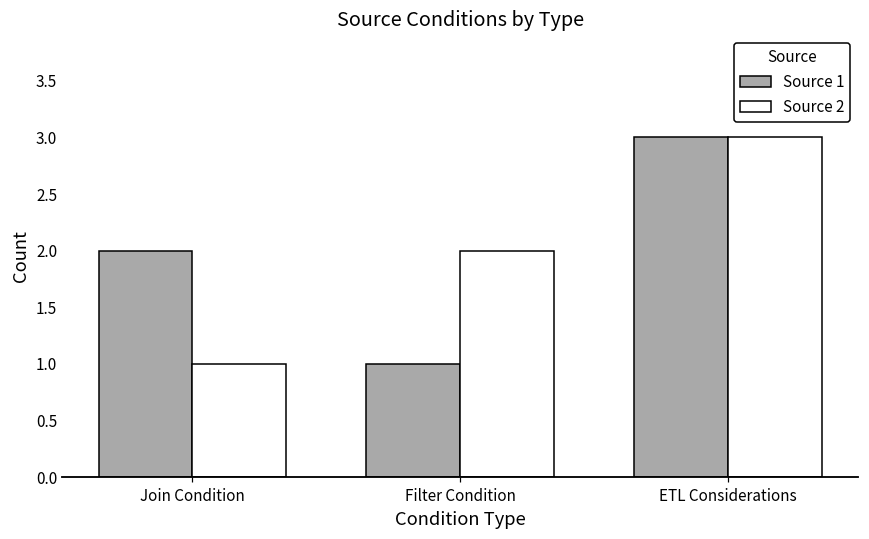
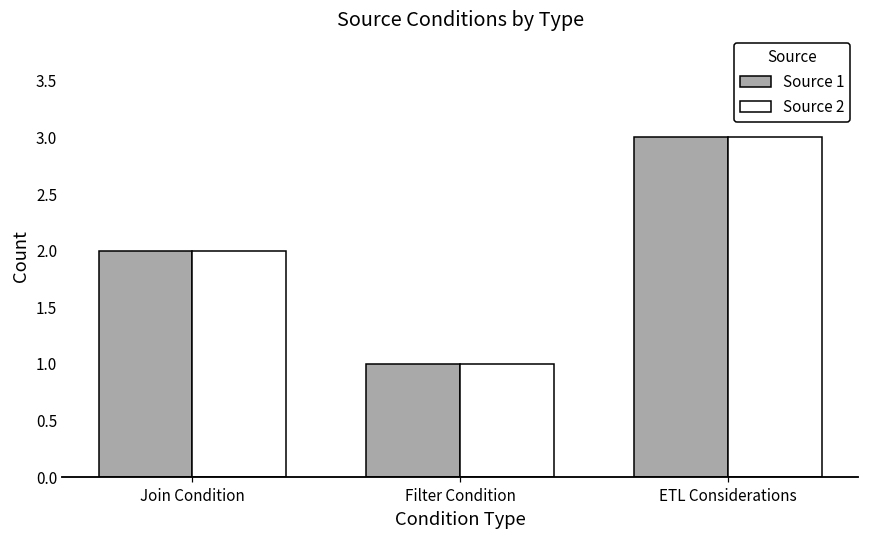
Source 2, Join Condition: 1 -> 2
Source 2, Filter Condition: 2 -> 1
